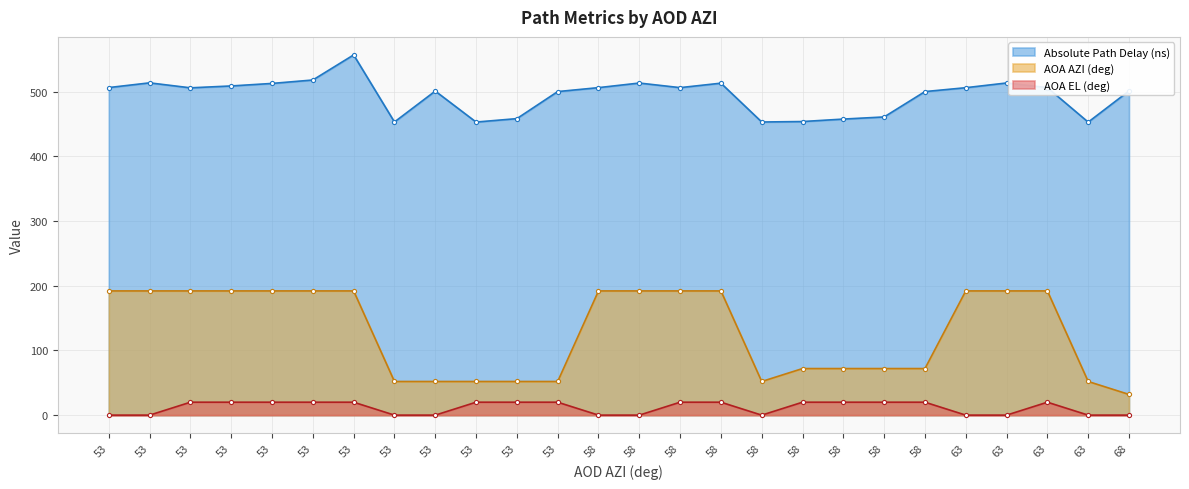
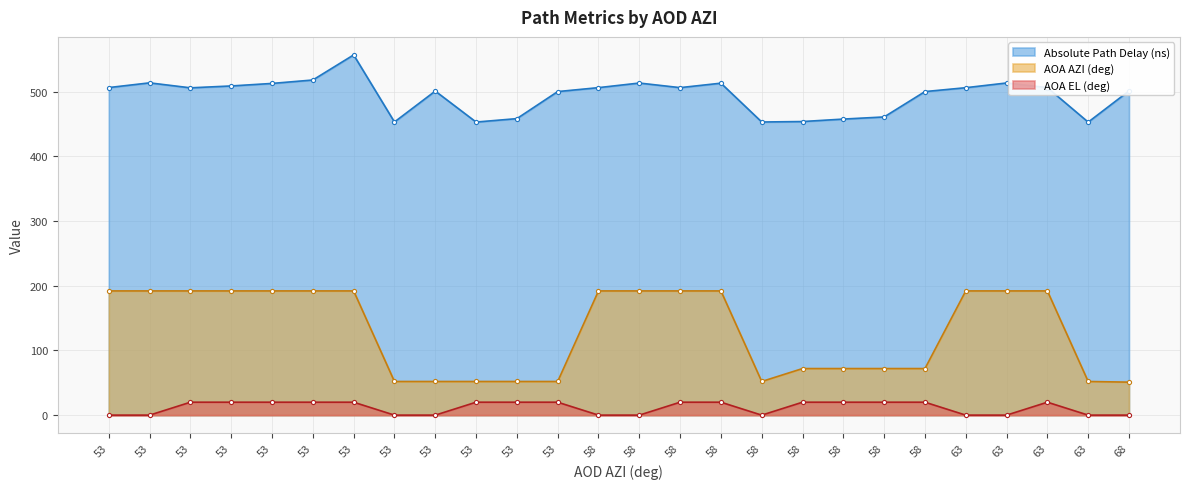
AOA AZI (deg), 68: 30 -> 50
